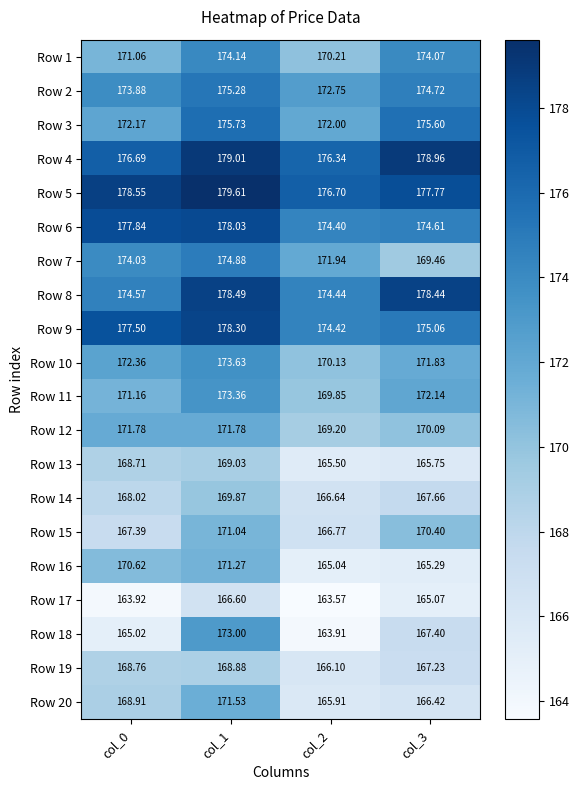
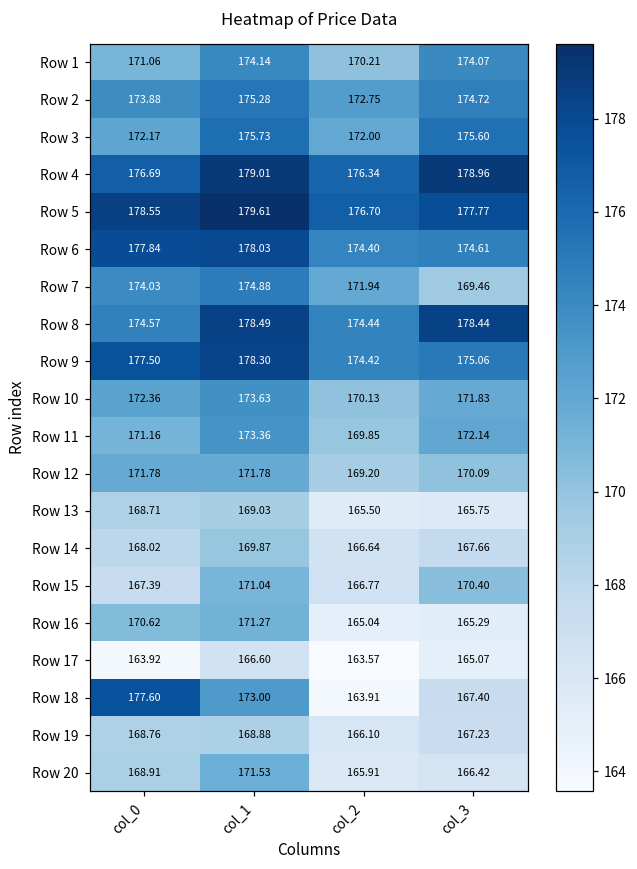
Row 18, col_0: 165.02 -> 177.60
